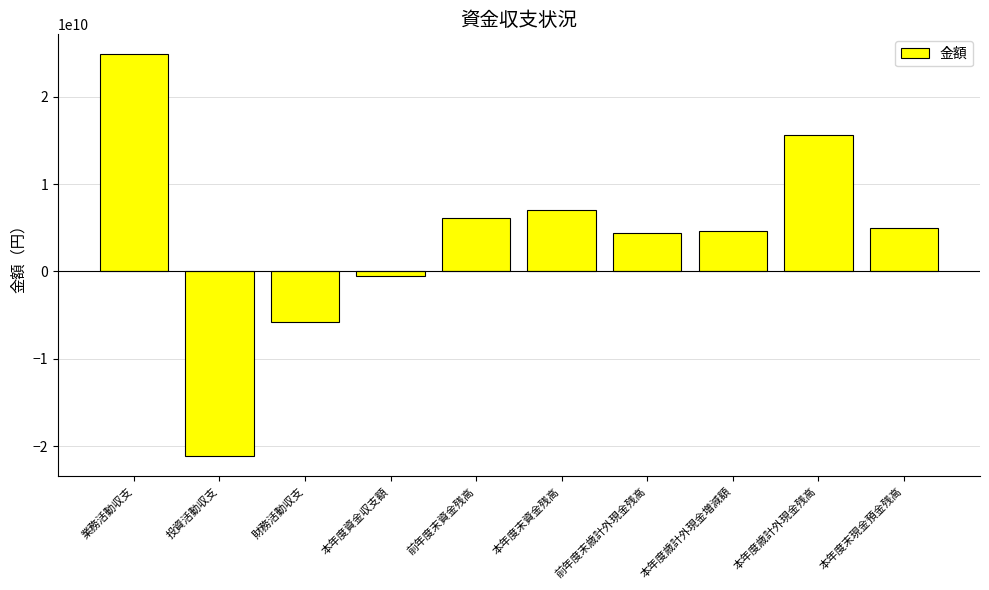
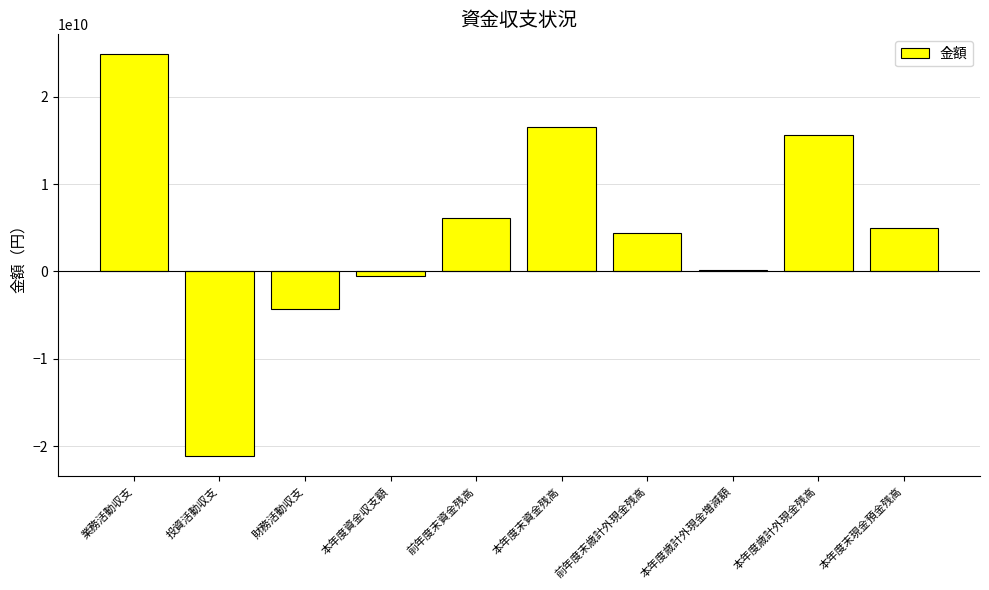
財務活動収支: -6000000000 -> -4000000000
本年度末資金残高: 7000000000 -> 17000000000
本年度歳計外現金増減額: 5000000000 -> 0
